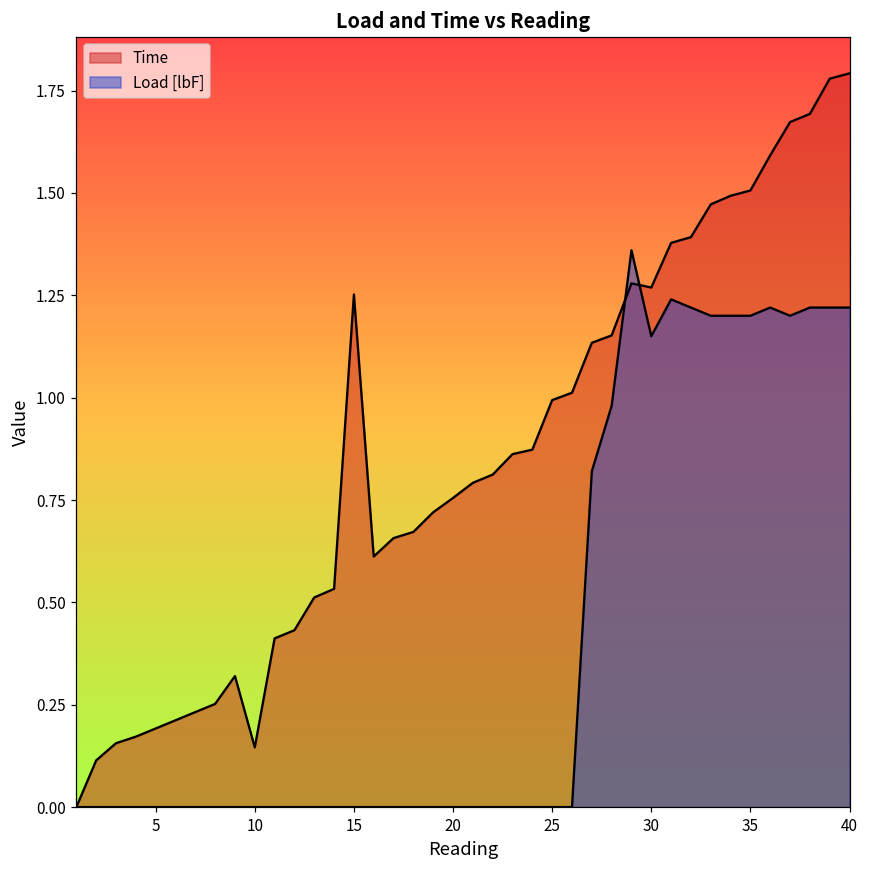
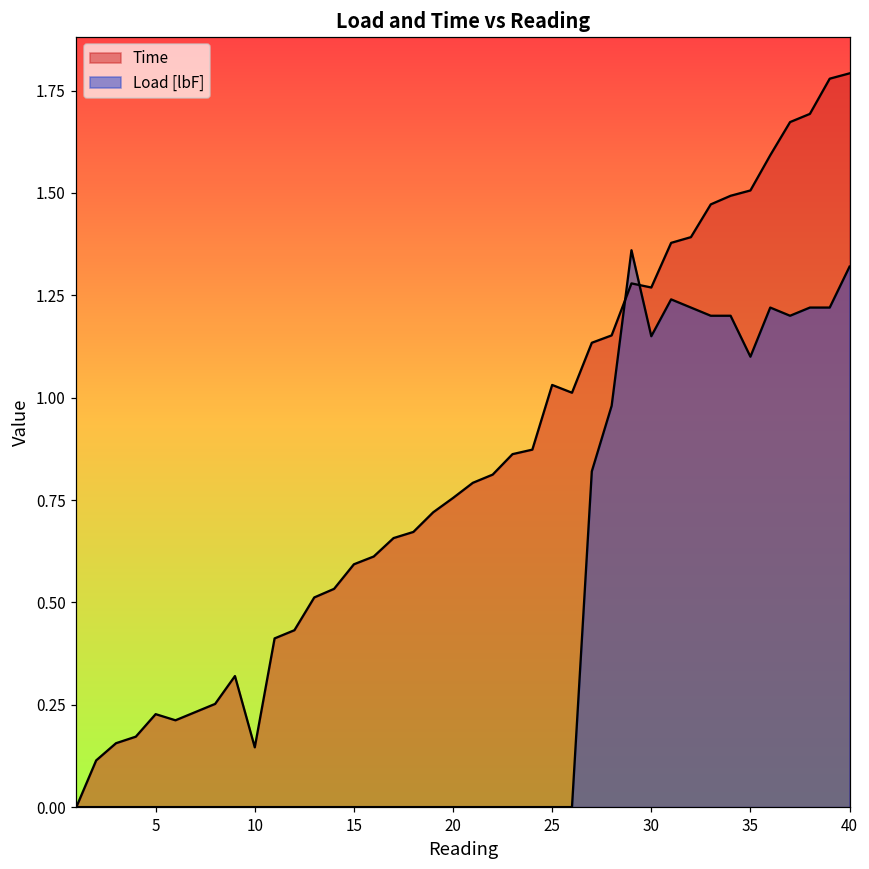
Time, 5: 0.19 -> 0.23
Time, 15: 1.25 -> 0.59
Time, 25: 0.99 -> 1.03
Load [lbF], 35: 1.2 -> 1.1
Load [lbF], 40: 1.22 -> 1.32
